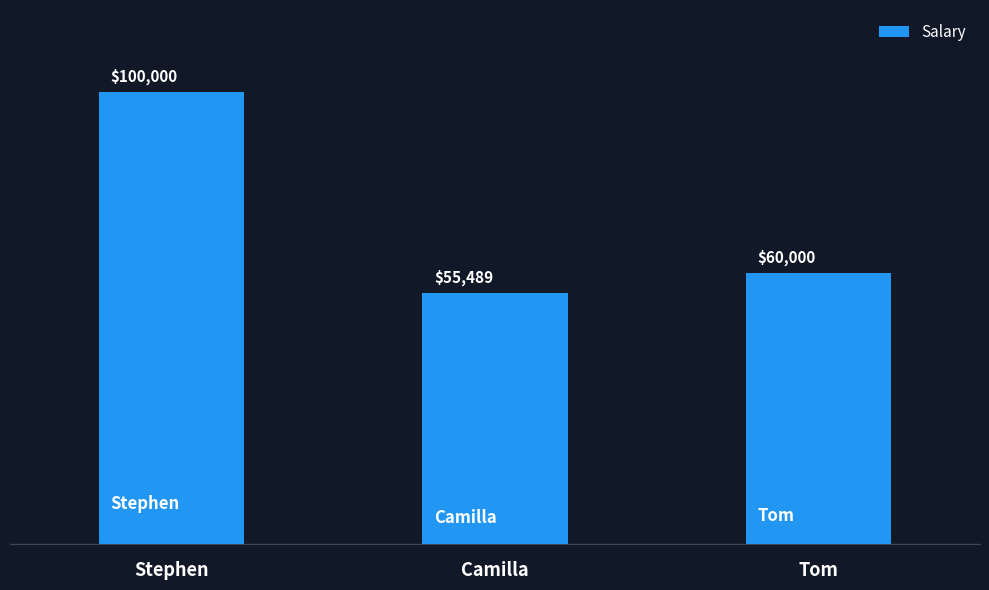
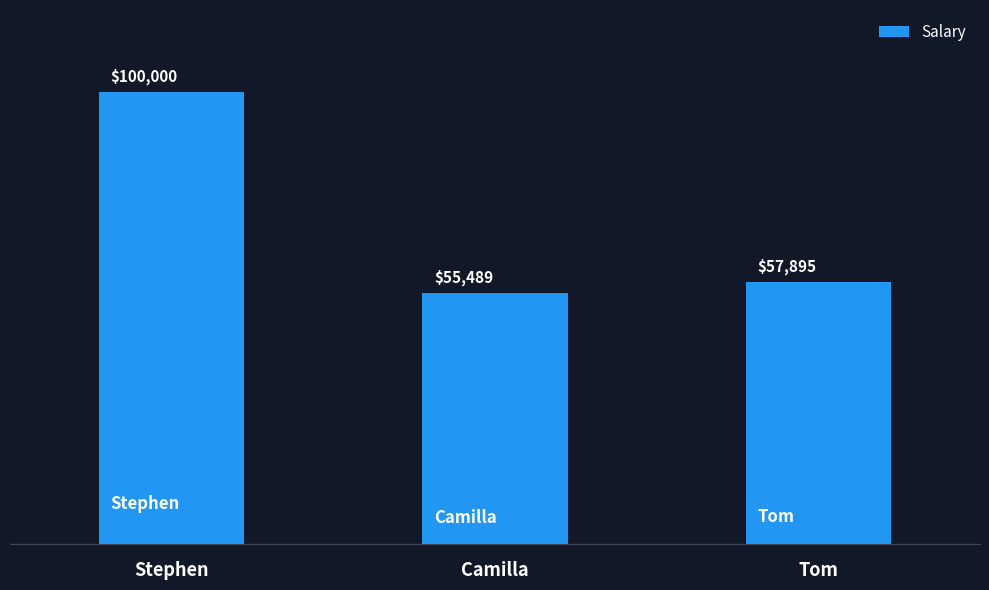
Tom: $60,000 -> $57,895
